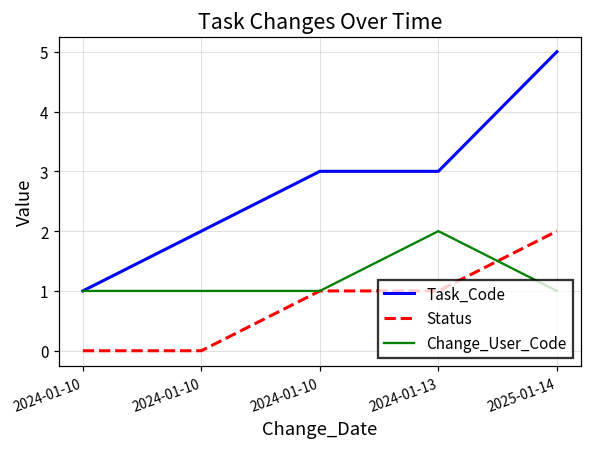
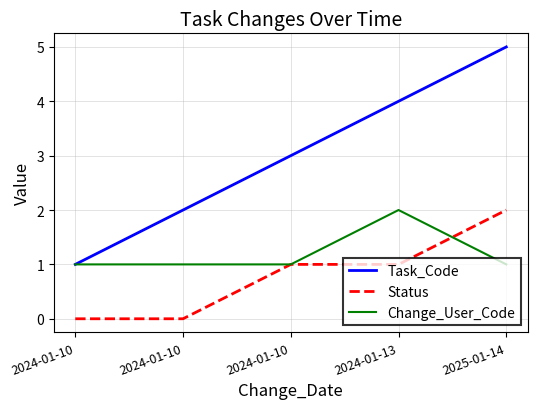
Task_Code, 2024-01-13: 3 -> 4
